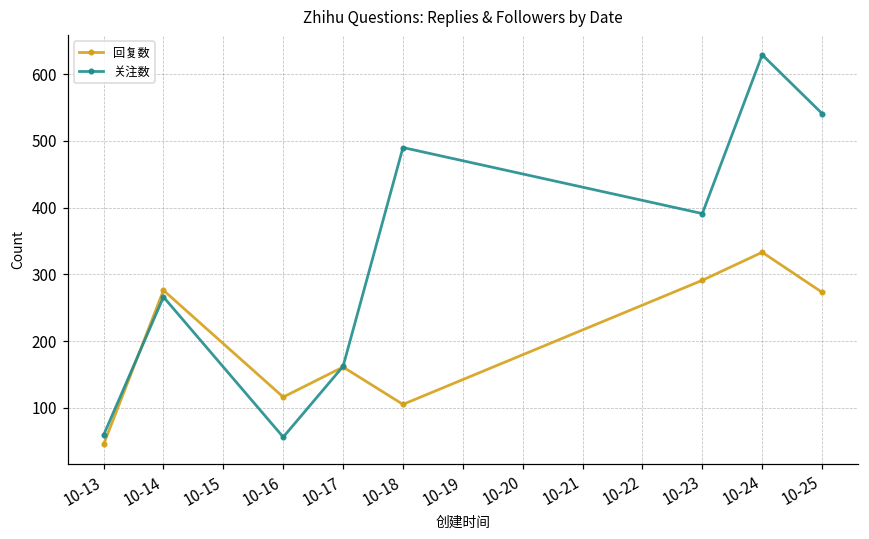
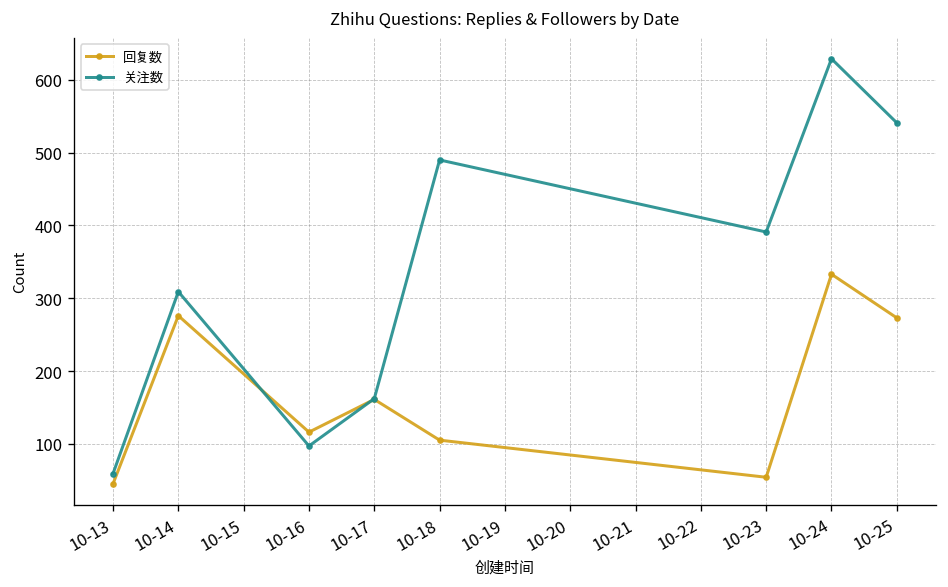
关注数, 10-14: 270 -> 310
关注数, 10-16: 60 -> 100
回复数, 10-23: 290 -> 50
